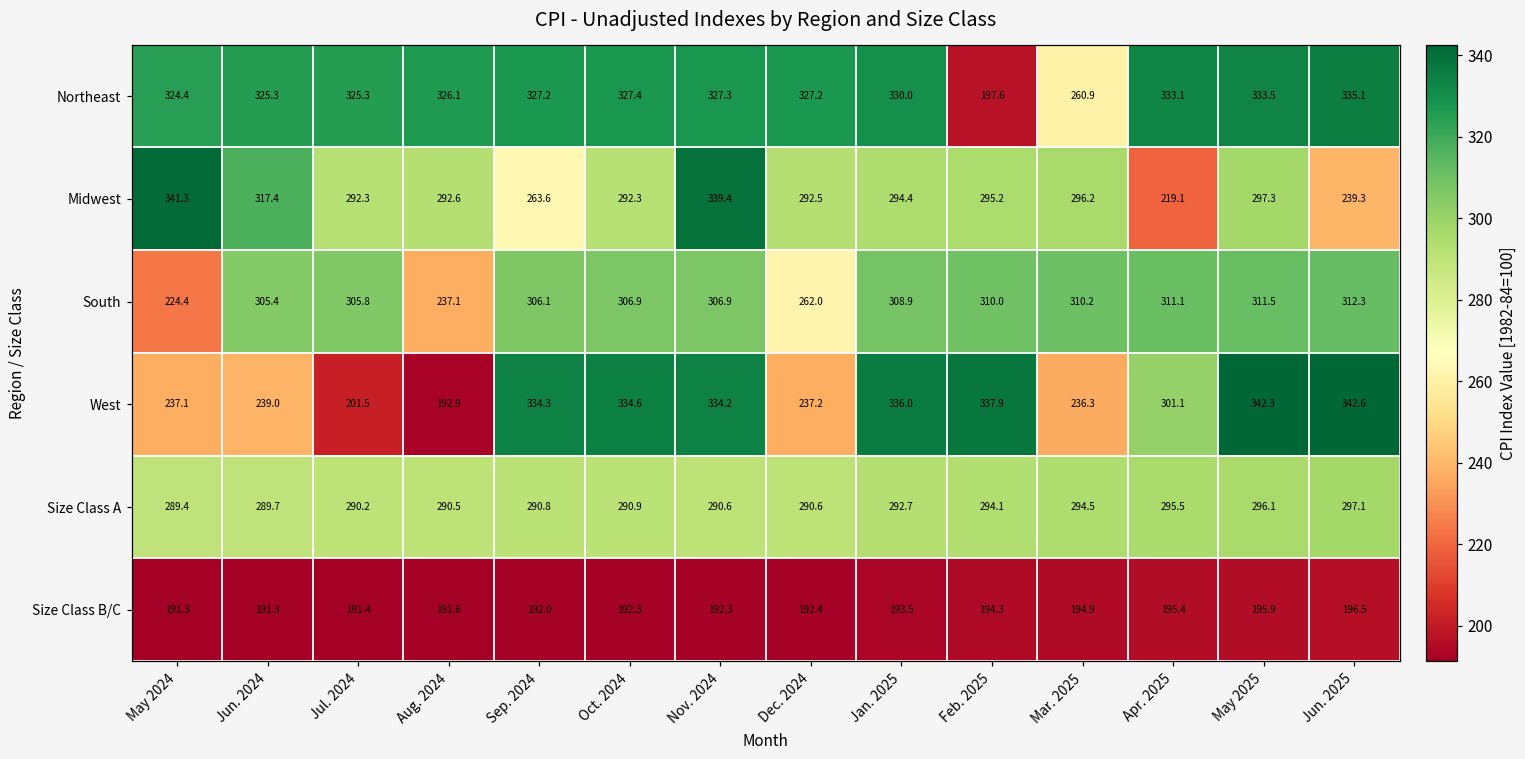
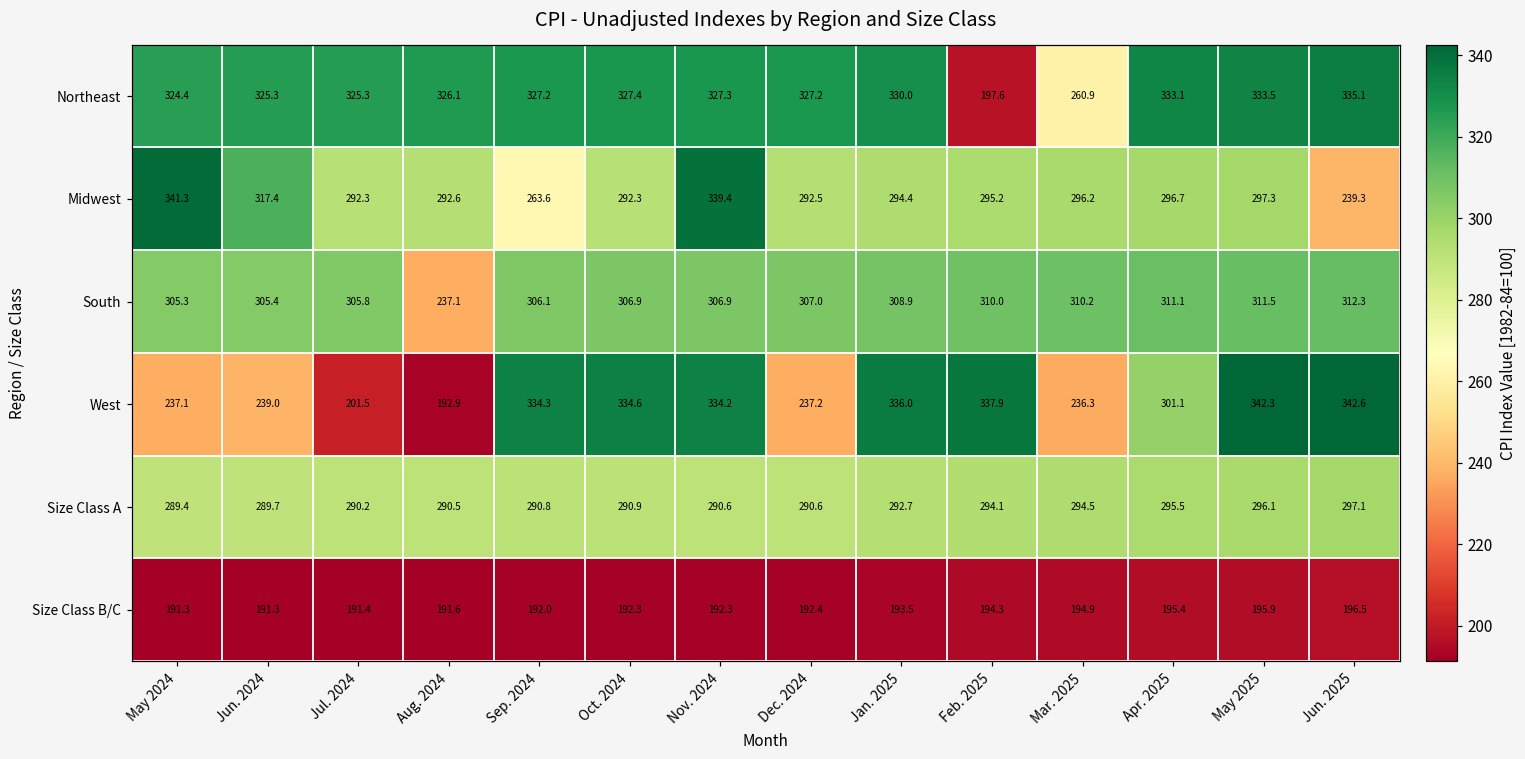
Midwest, Apr. 2025: 219.1 -> 296.7
South, May 2024: 224.4 -> 305.3
South, Dec. 2024: 262.0 -> 307.0
